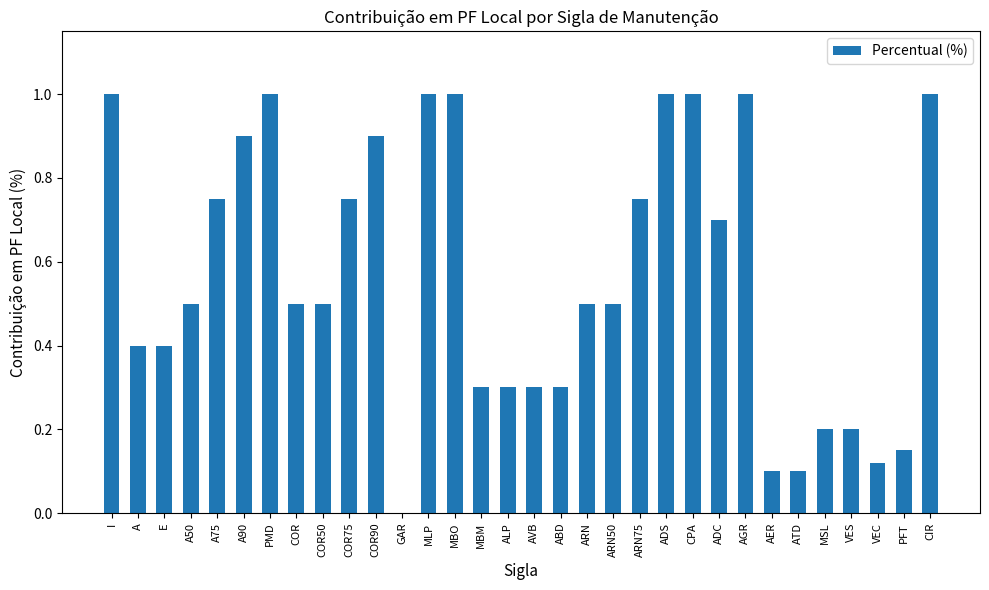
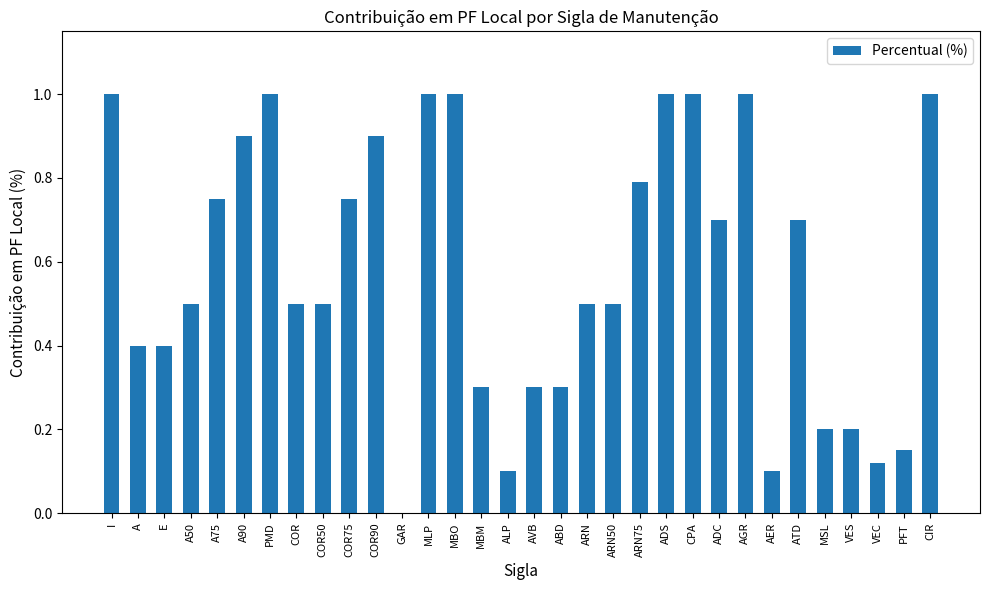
ALP: 0.3 -> 0.1
ARN75: 0.75 -> 0.79
ATD: 0.1 -> 0.7
